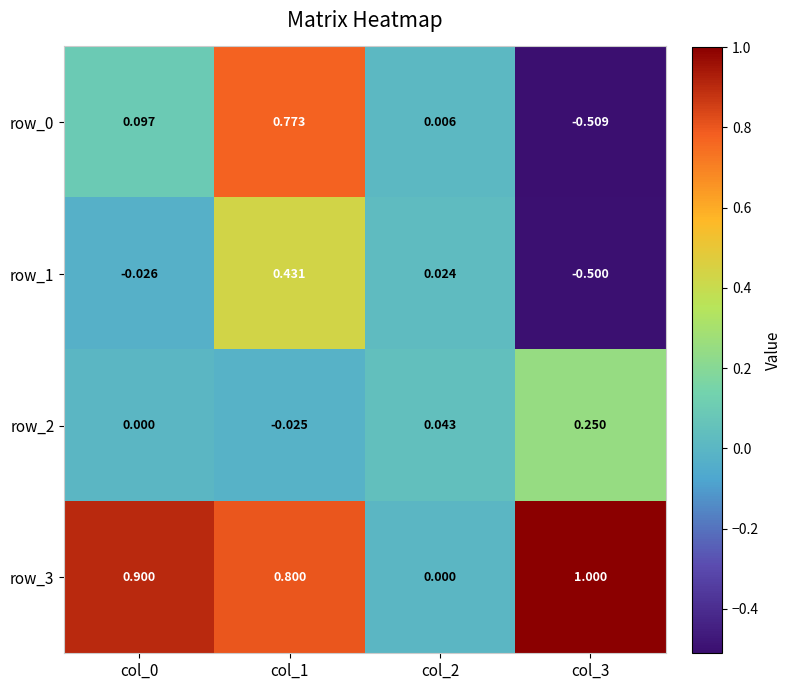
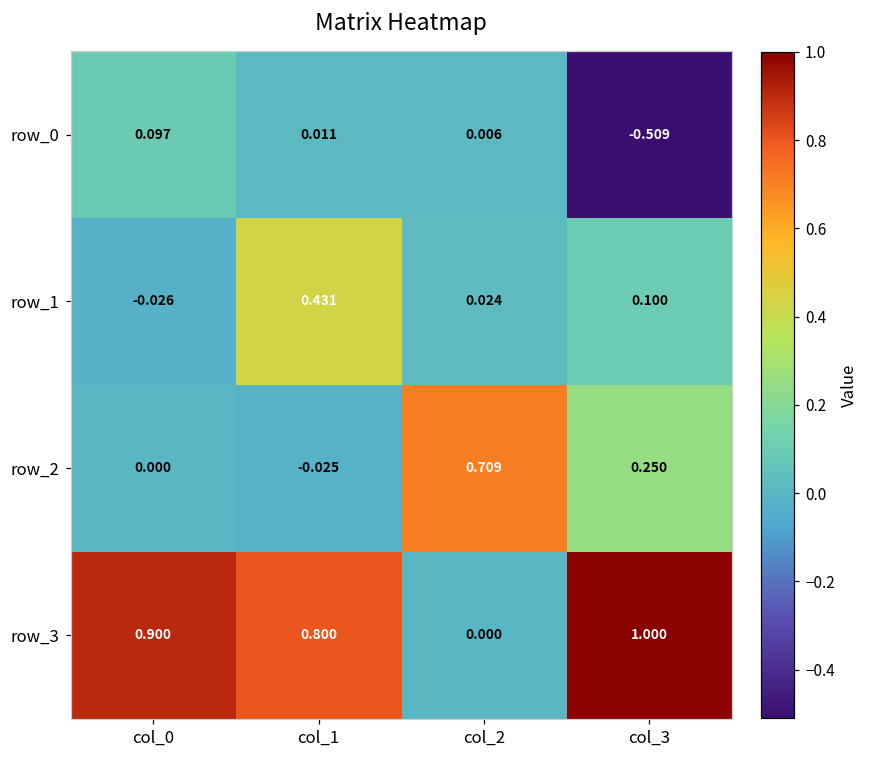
row_0, col_1: 0.773 -> 0.011
row_1, col_3: -0.500 -> 0.100
row_2, col_2: 0.043 -> 0.709
